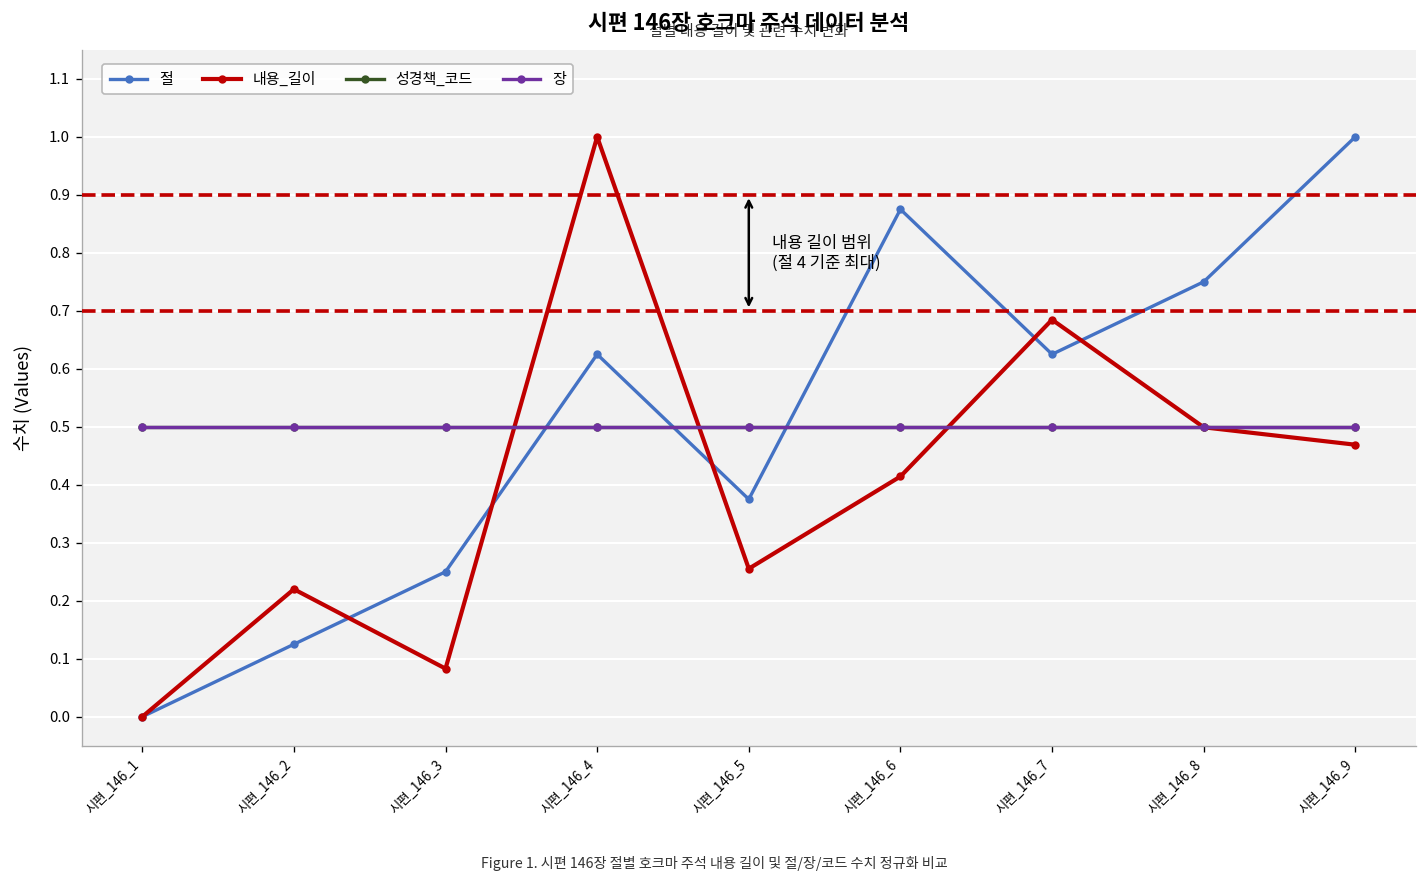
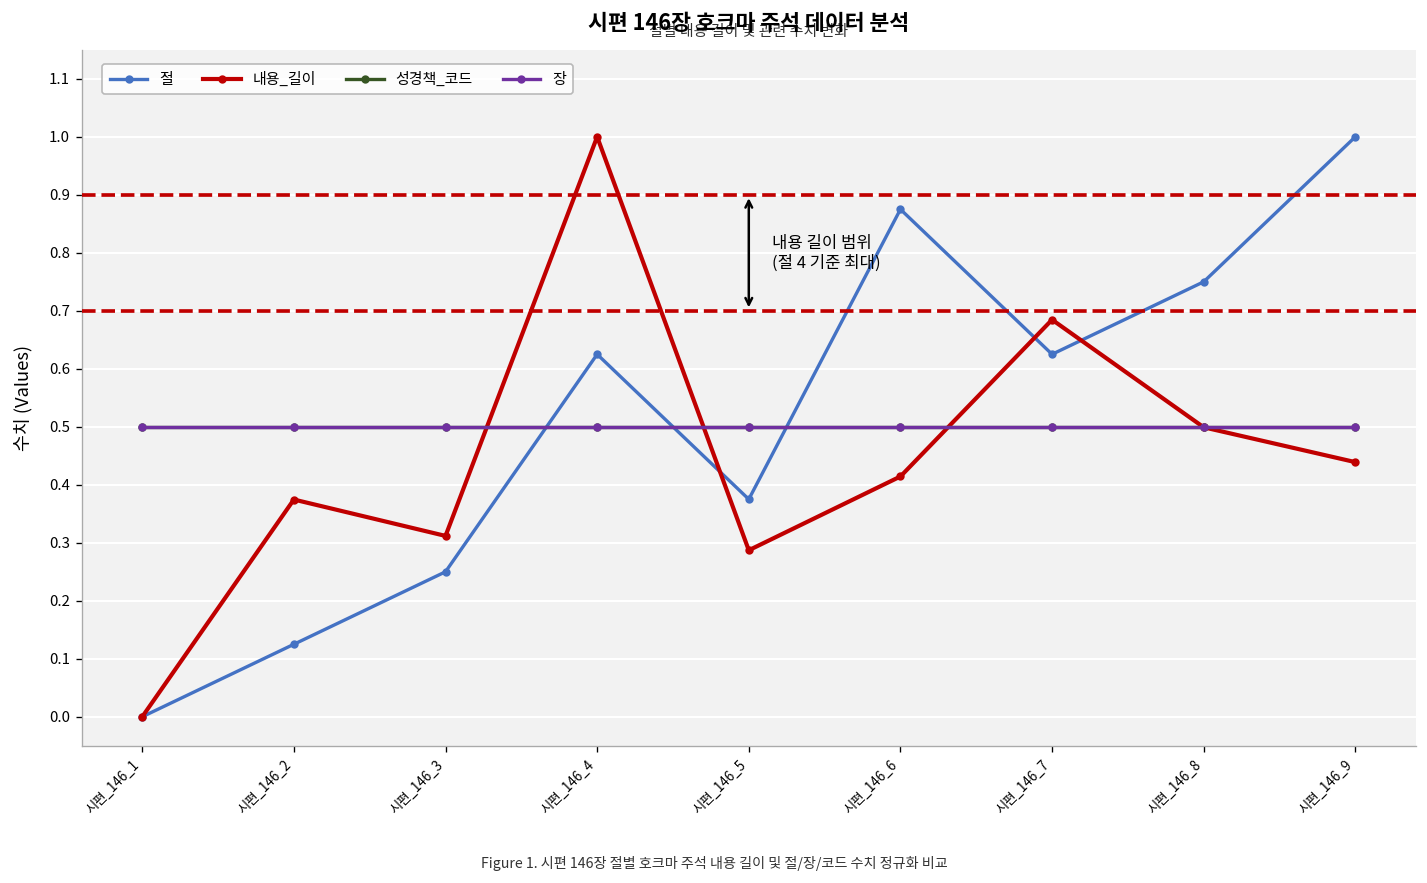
내용_길이, 시편_146_2: 0.22 -> 0.37
내용_길이, 시편_146_3: 0.08 -> 0.31
내용_길이, 시편_146_5: 0.26 -> 0.29
내용_길이, 시편_146_9: 0.47 -> 0.44
